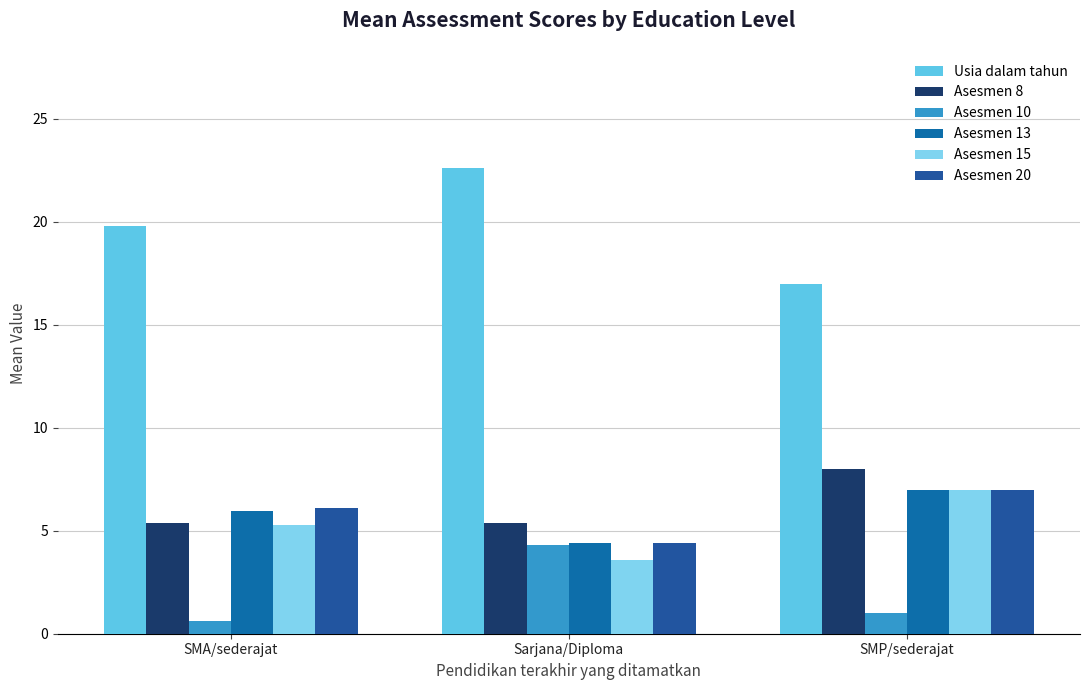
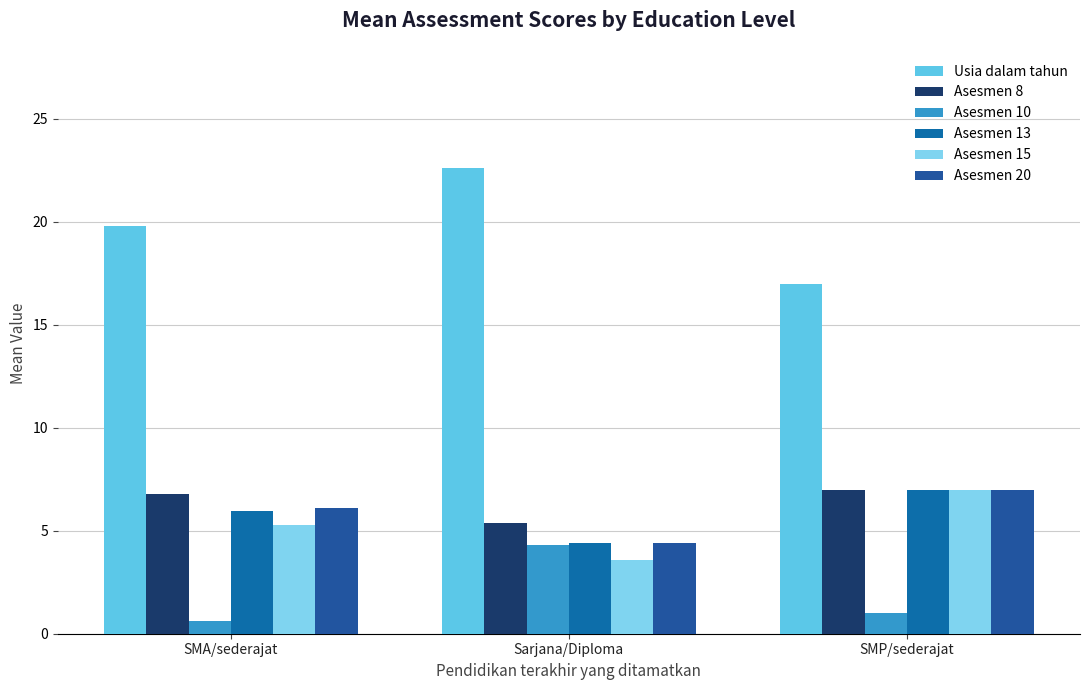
Asesmen 8, SMA/sederajat: 5.4 -> 6.8
Asesmen 8, SMP/sederajat: 8 -> 7
